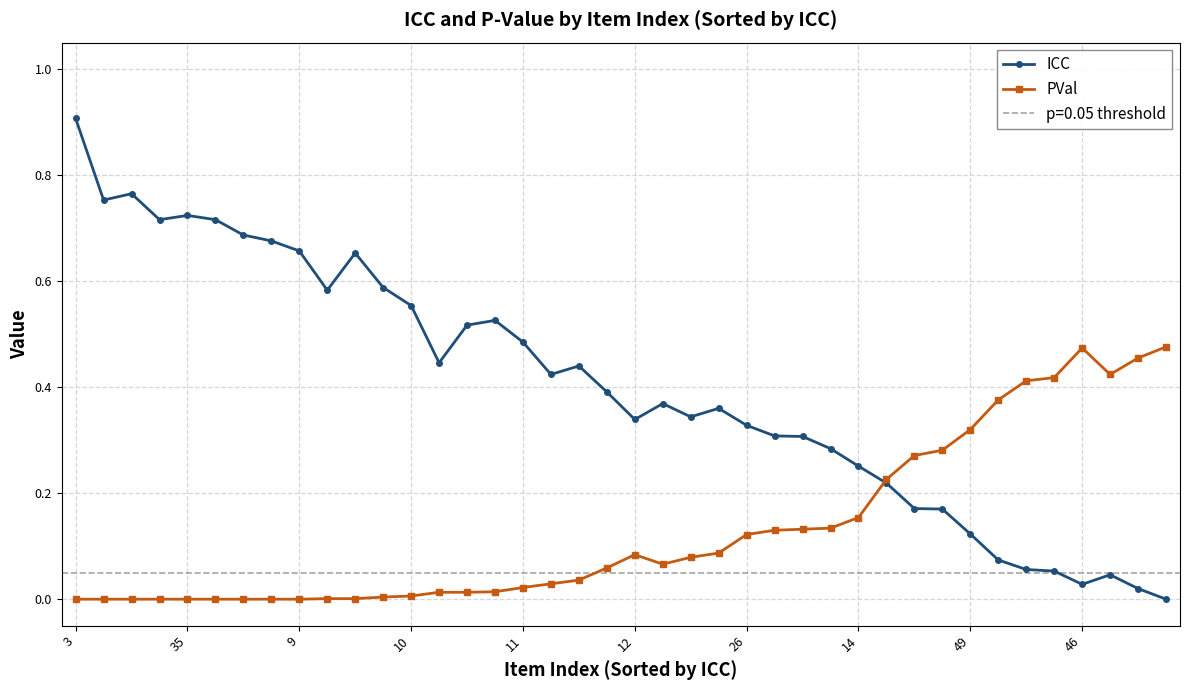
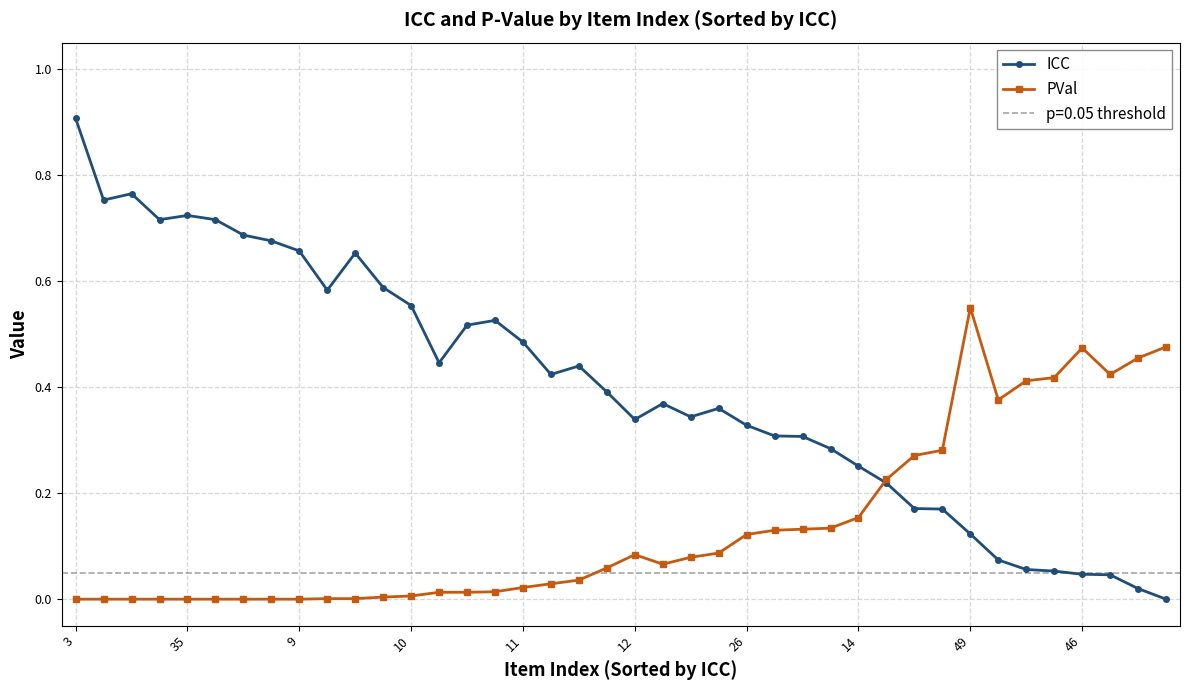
PVal, 49: 0.32 -> 0.55
ICC, 46: 0.03 -> 0.05
